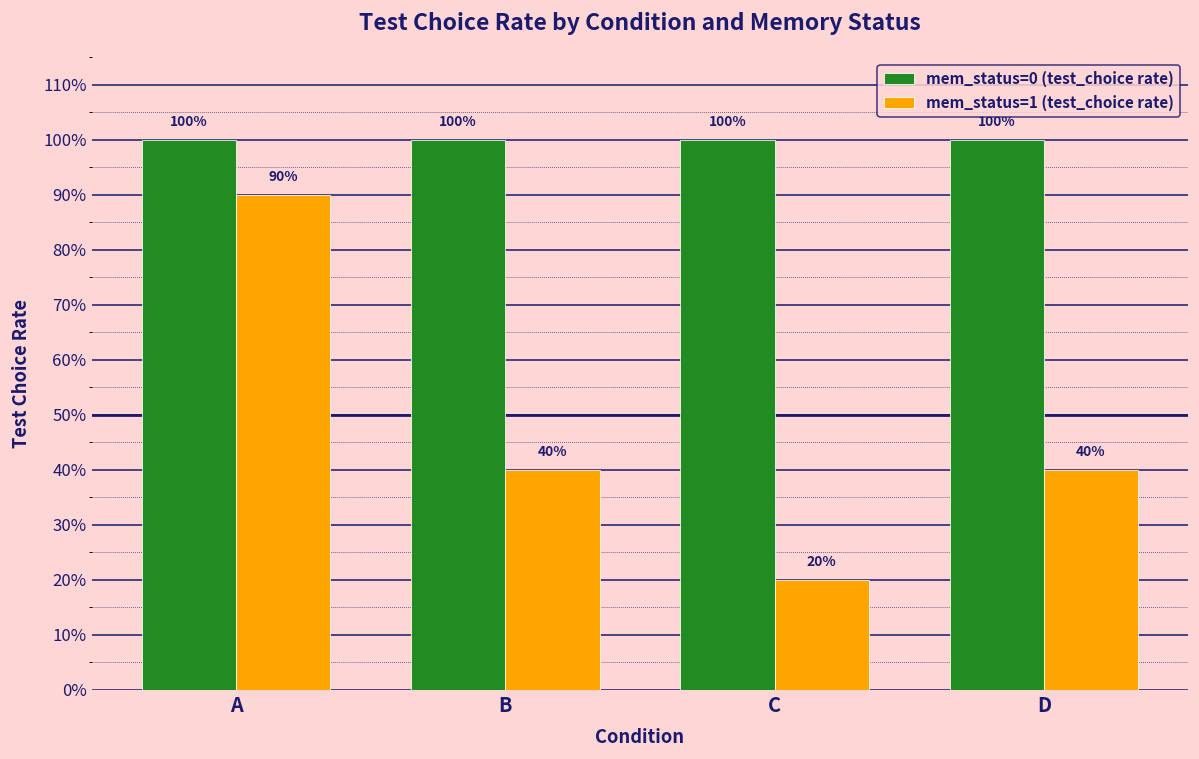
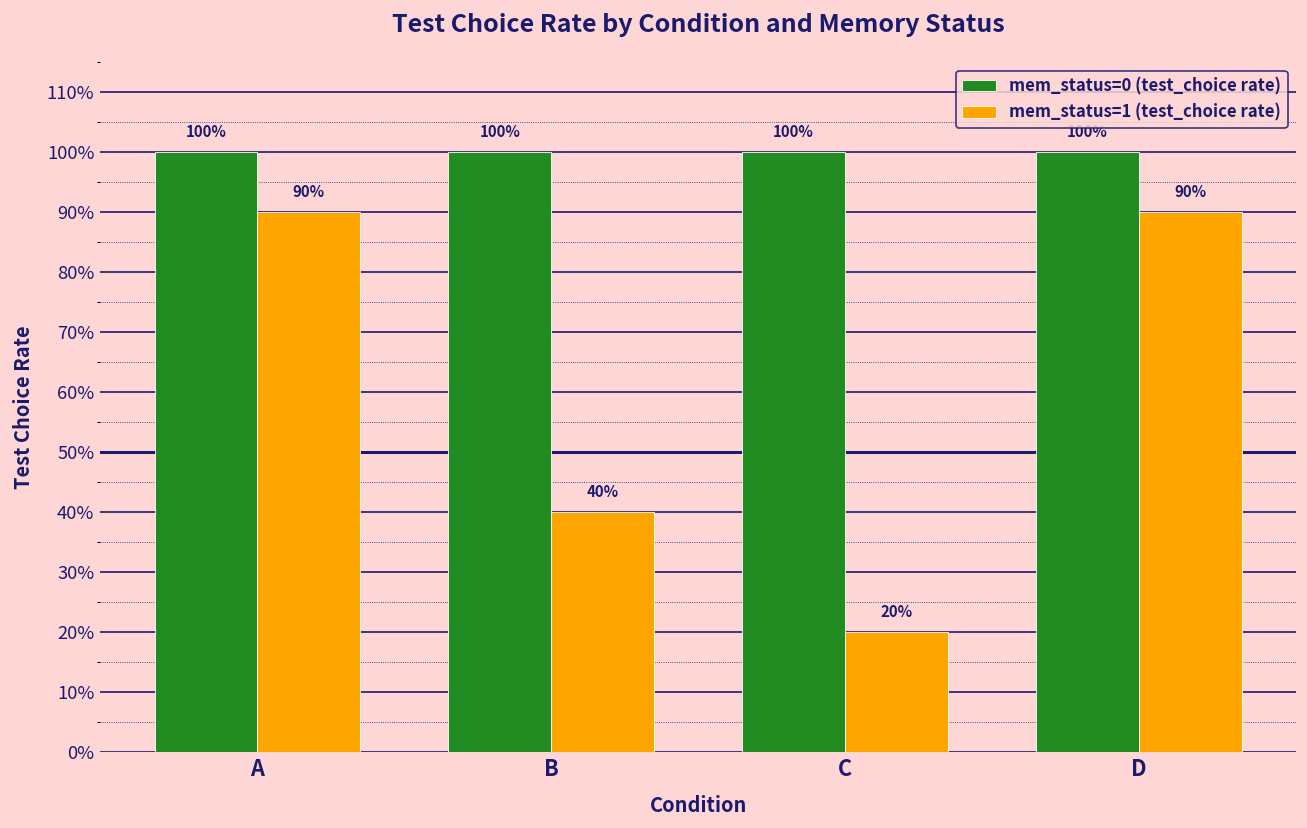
mem_status=1 (test_choice rate), D: 40% -> 90%
